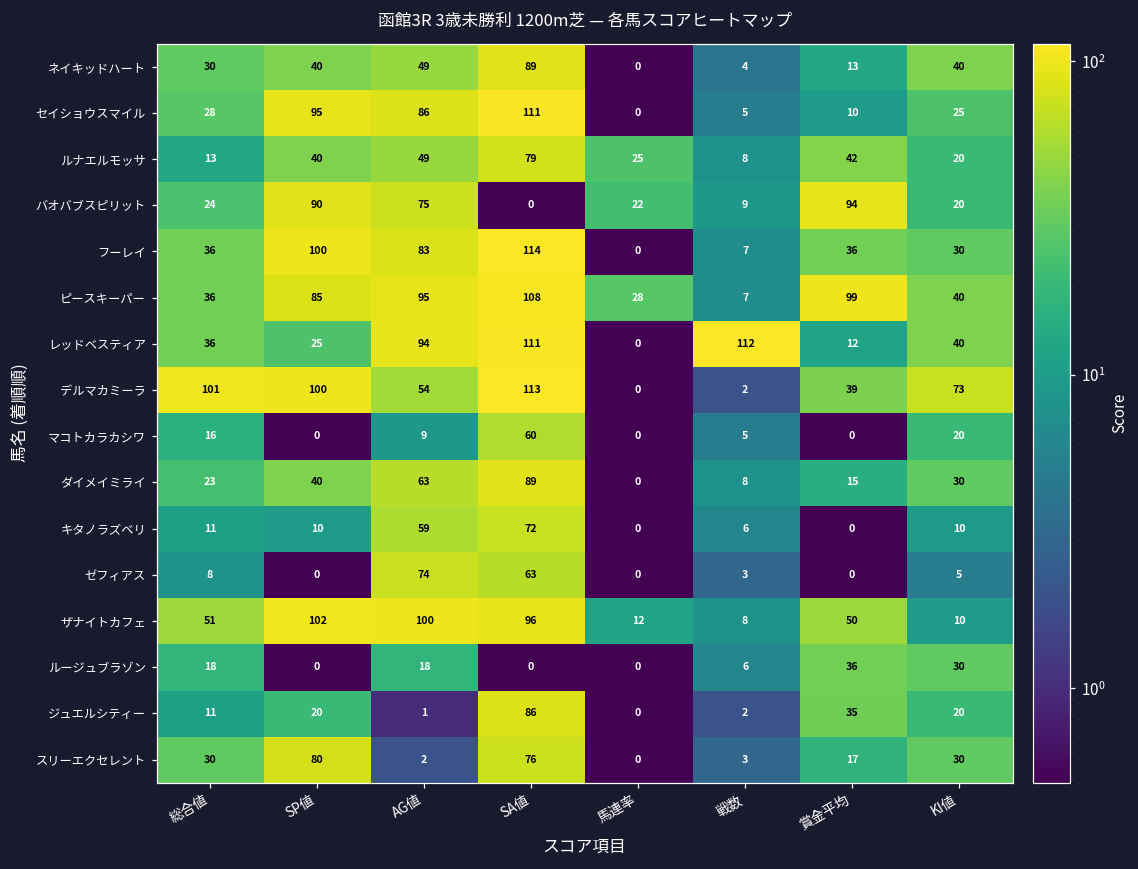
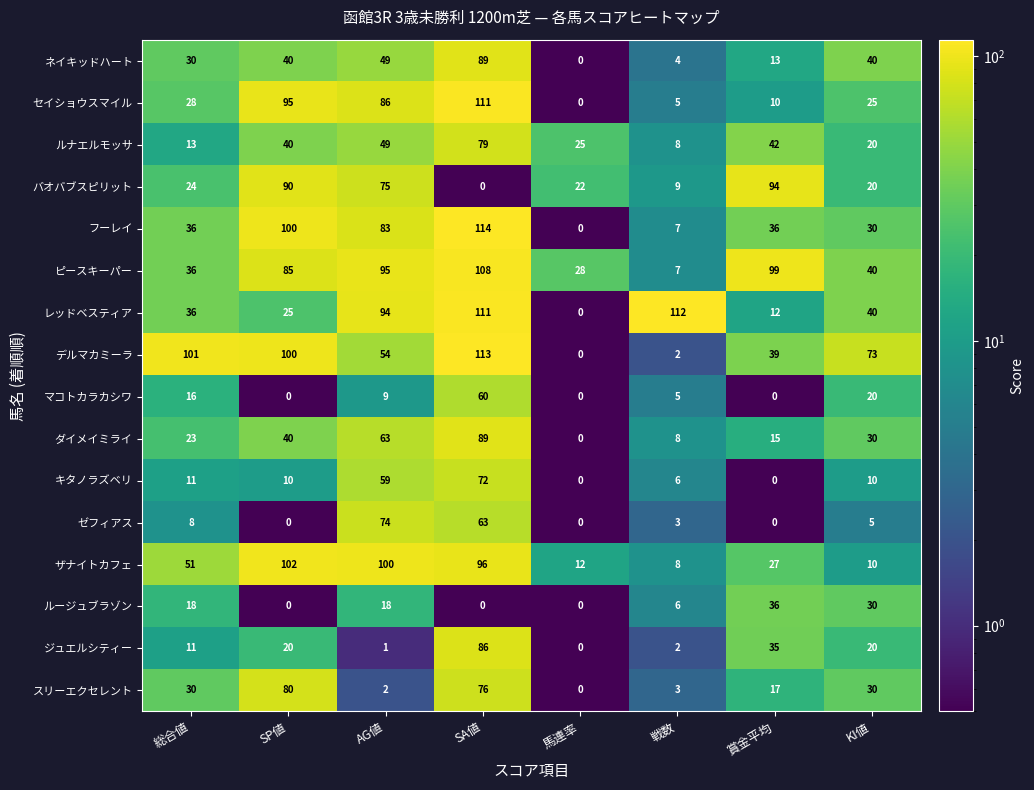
ザナイトカフェ, 賞金平均: 50 -> 27
